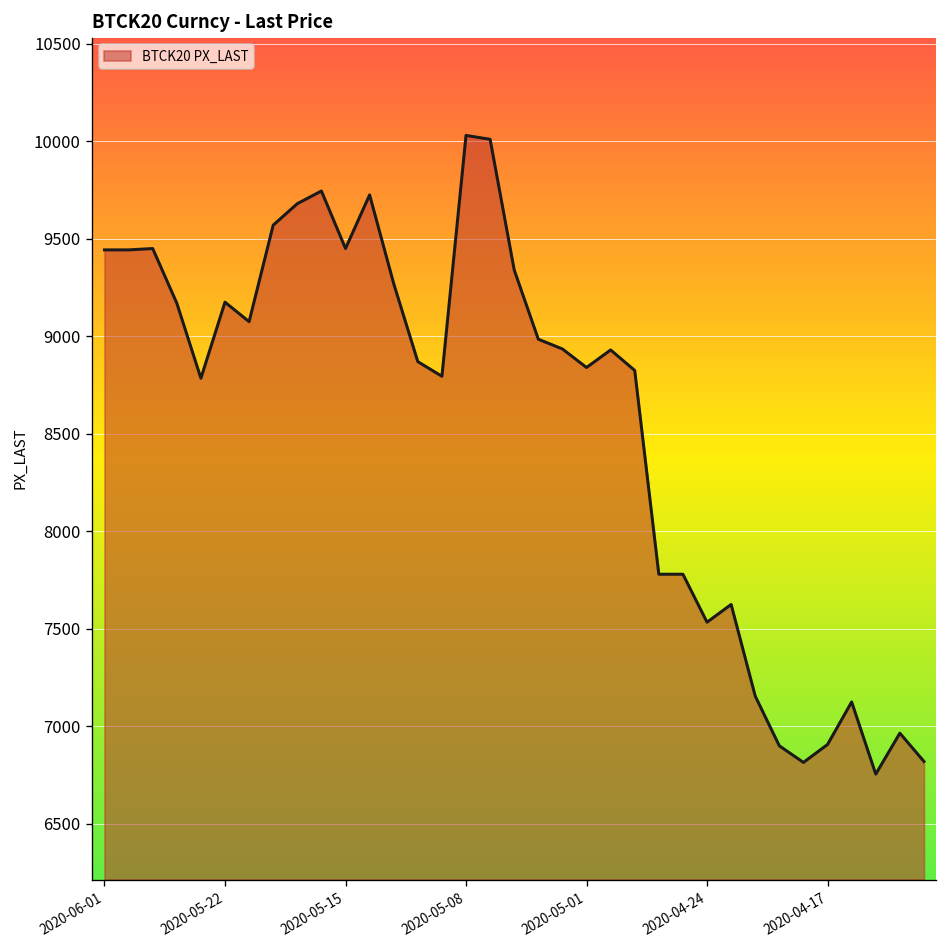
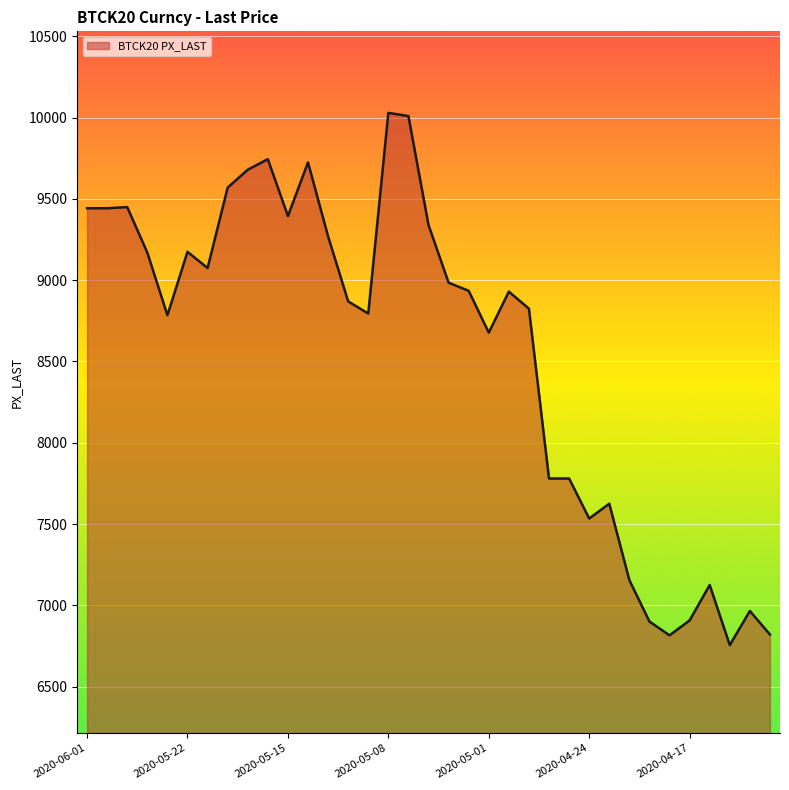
2020-05-15: 9450 -> 9400
2020-05-01: 8840 -> 8680
